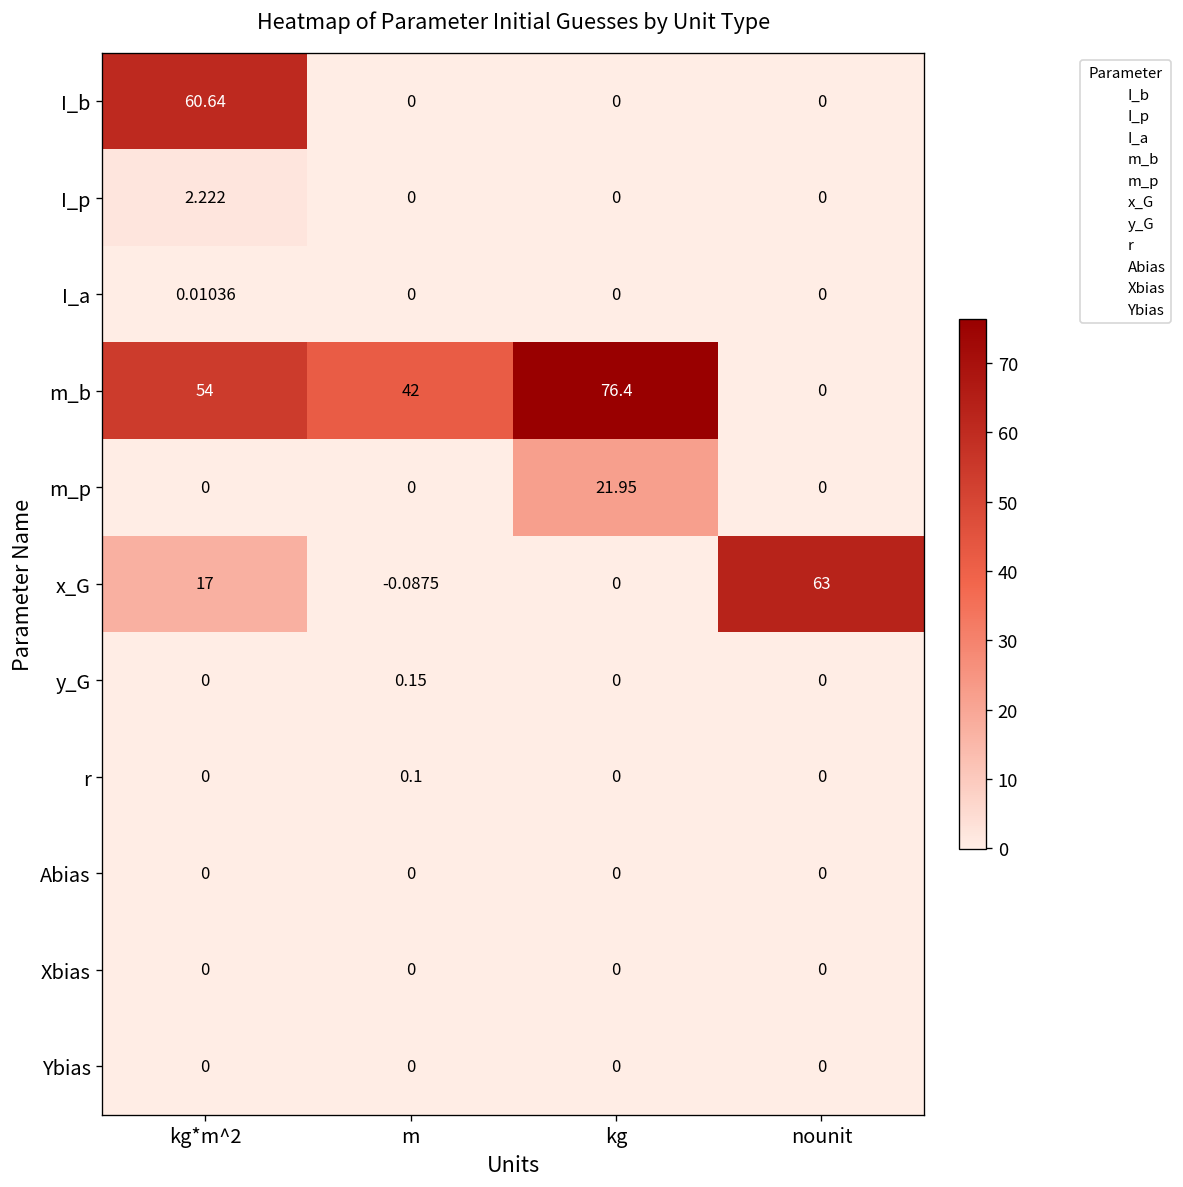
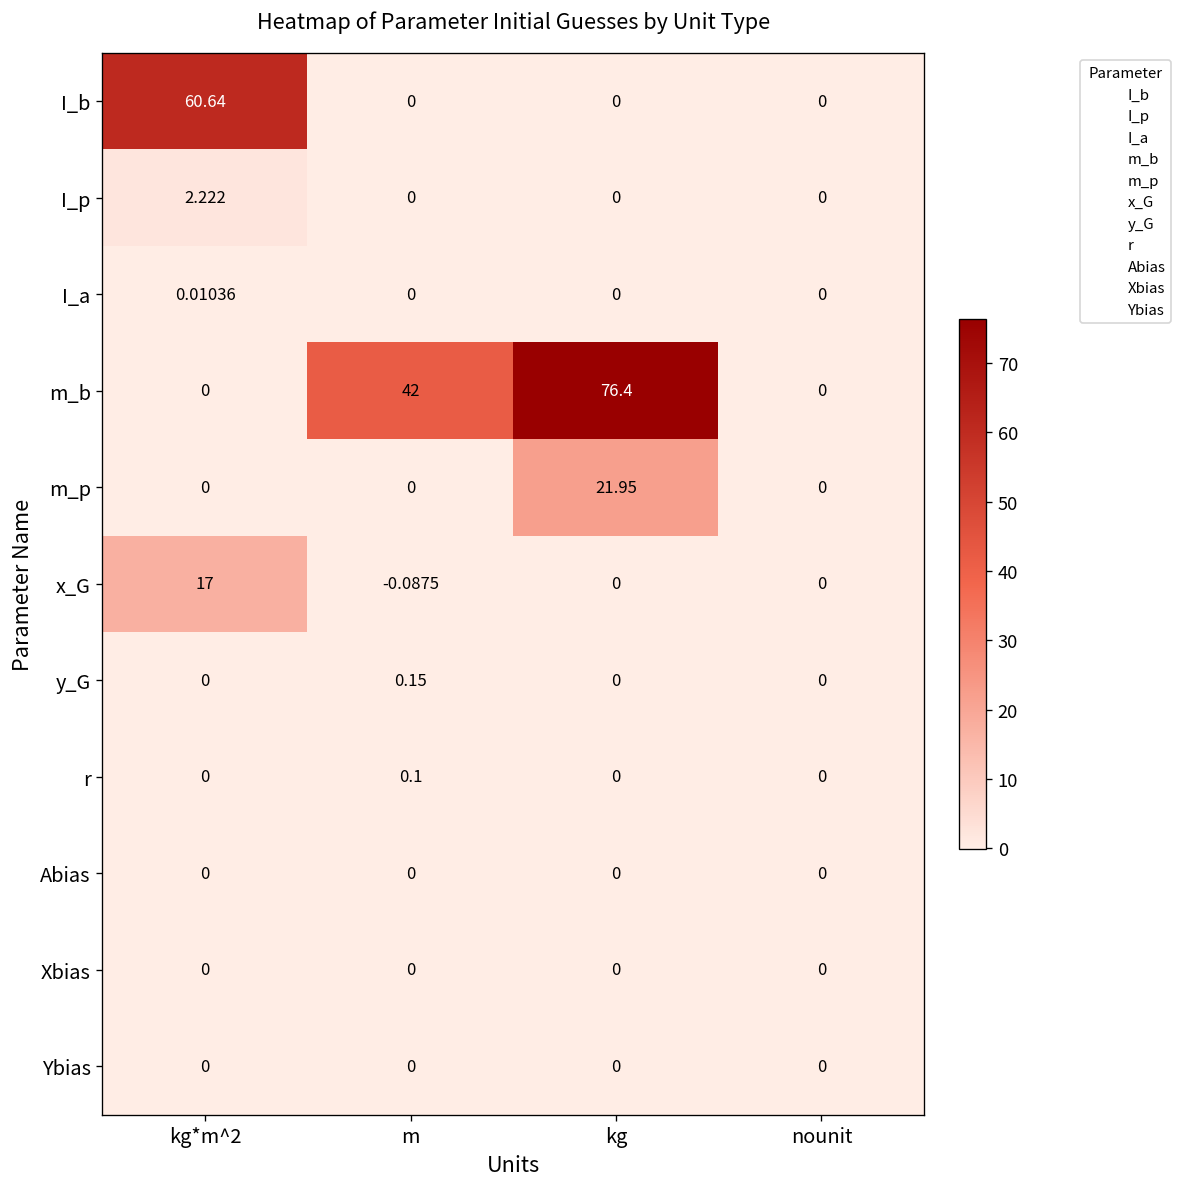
m_b, kg*m^2: 54 -> 0
x_G, nounit: 63 -> 0
